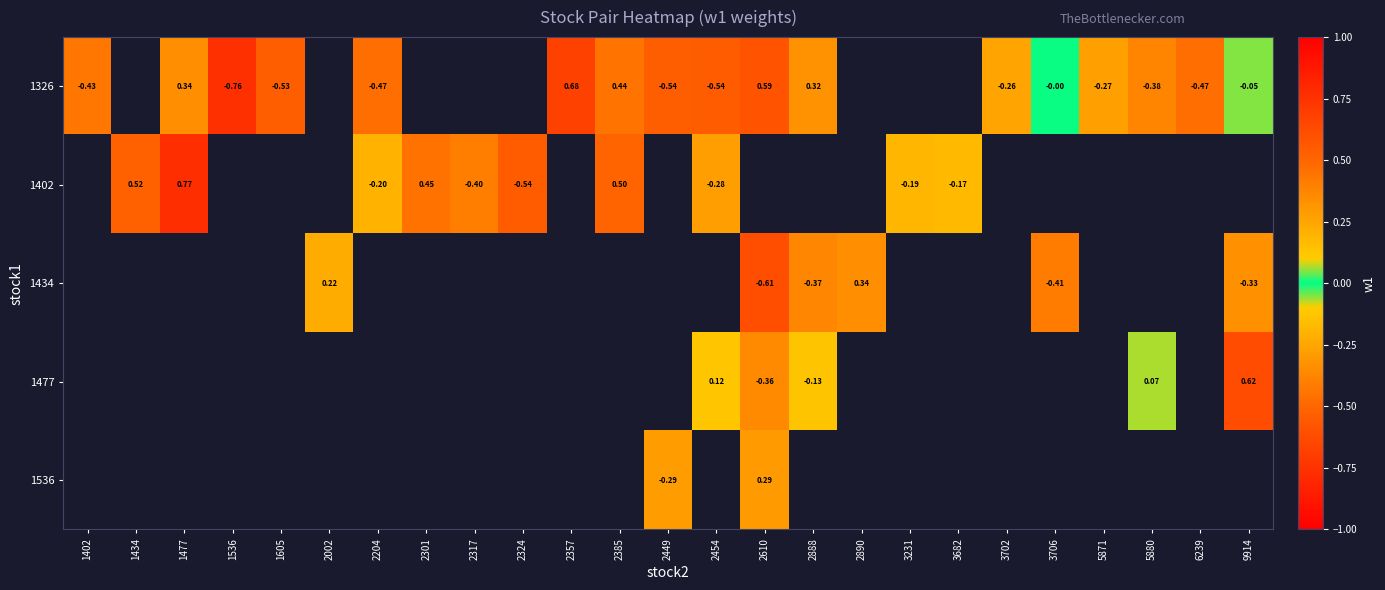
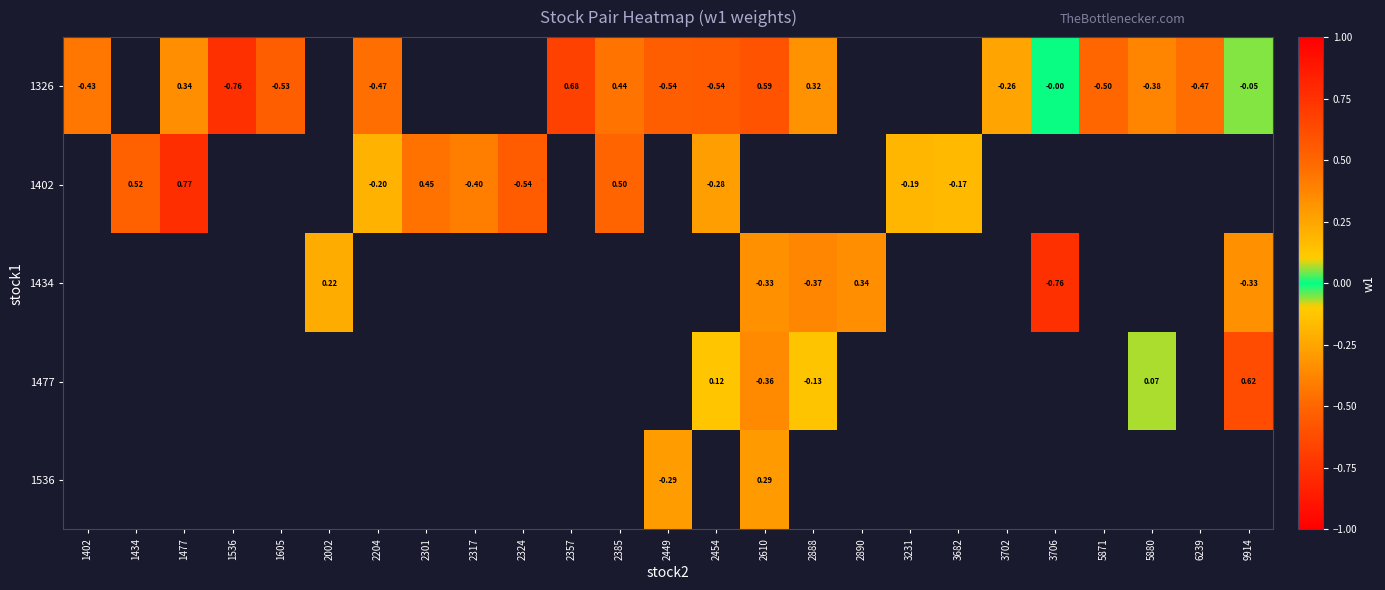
1326, 5871: -0.27 -> -0.50
1434, 2610: -0.61 -> -0.33
1434, 3706: -0.41 -> -0.76
